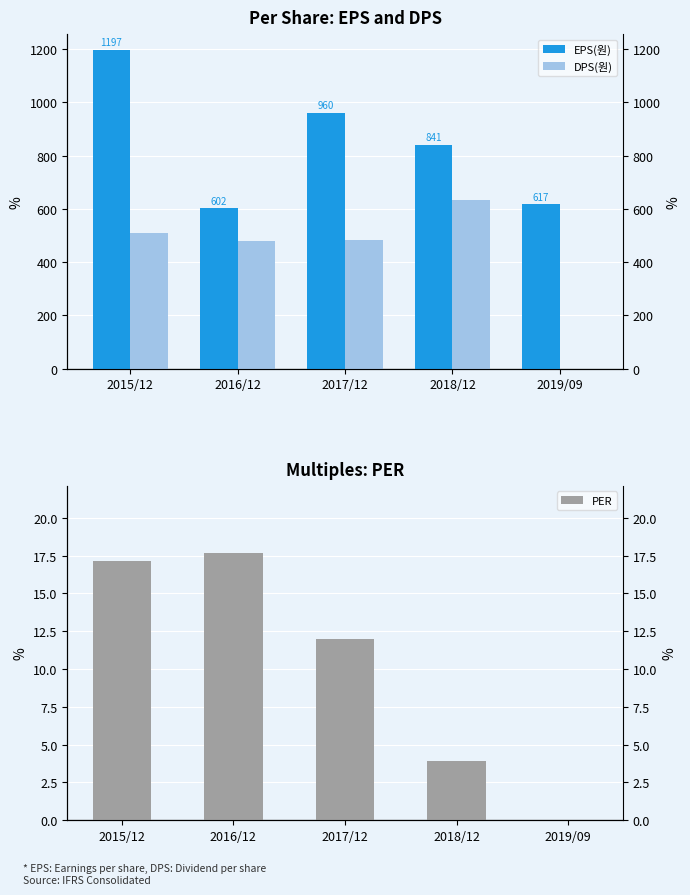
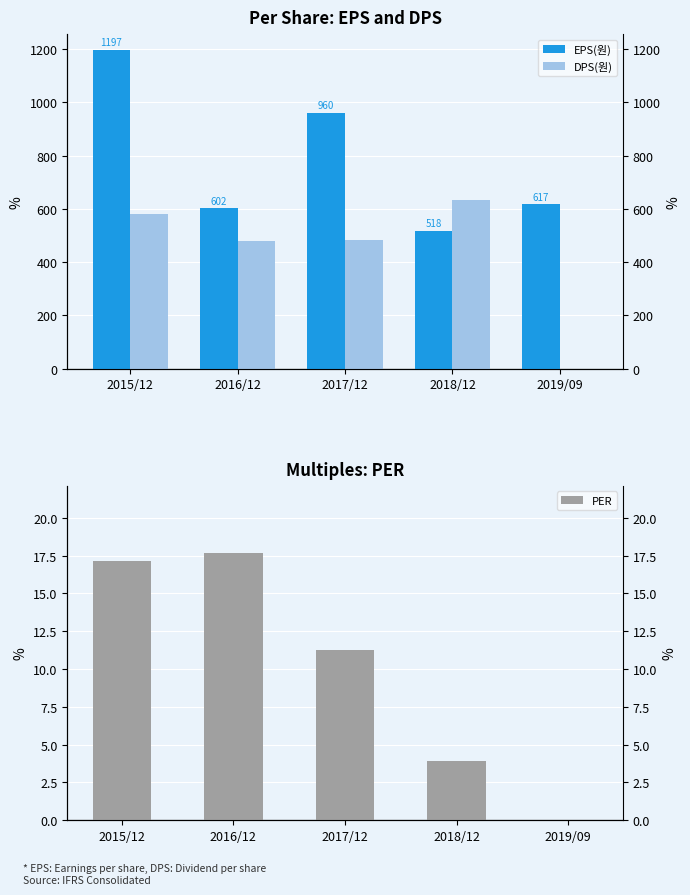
Per Share: EPS and DPS, DPS(원), 2015/12: 510 -> 580
Per Share: EPS and DPS, EPS(원), 2018/12: 841 -> 518
Multiples: PER, 2017/12: 12.0 -> 11.3
